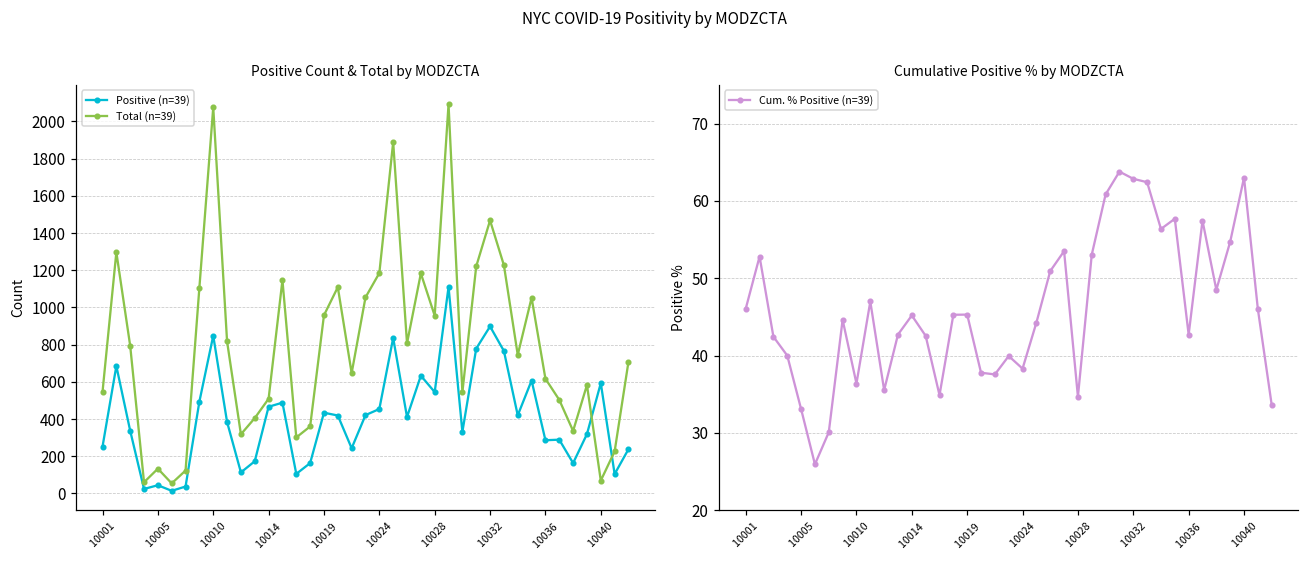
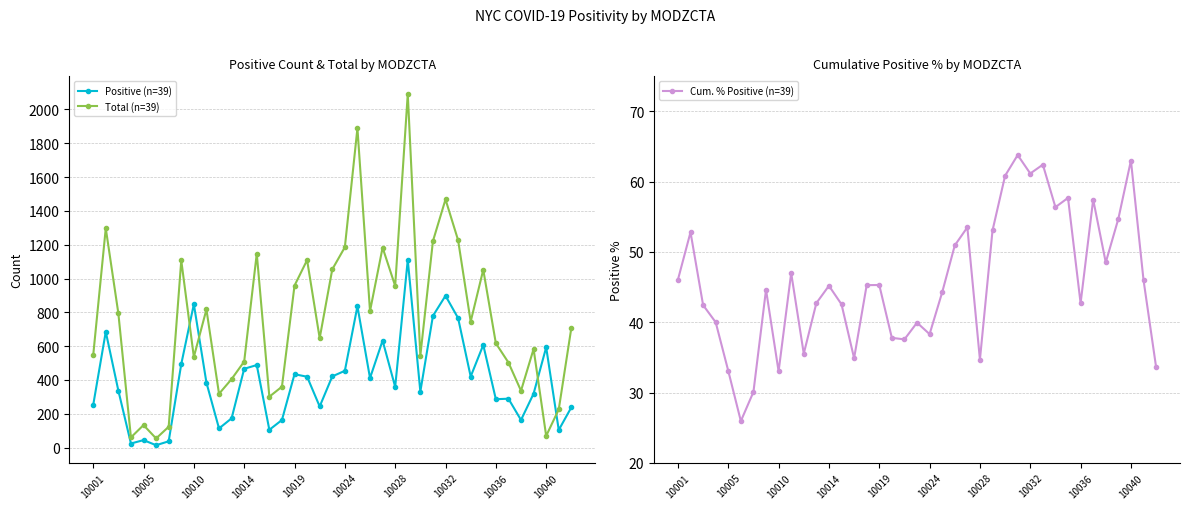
Positive Count & Total by MODZCTA, Total (n=39), 10010: 2080 -> 540
Positive Count & Total by MODZCTA, Positive (n=39), 10028: 550 -> 360
Cumulative Positive % by MODZCTA, 10010: 36 -> 33
Cumulative Positive % by MODZCTA, 10032: 63 -> 61
